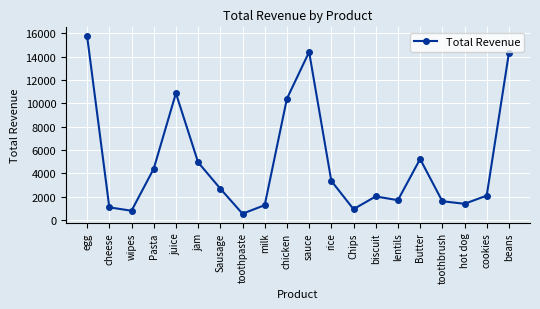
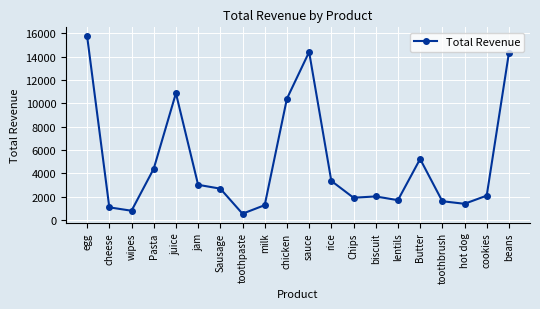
jam: 5000 -> 3000
Chips: 900 -> 1900
